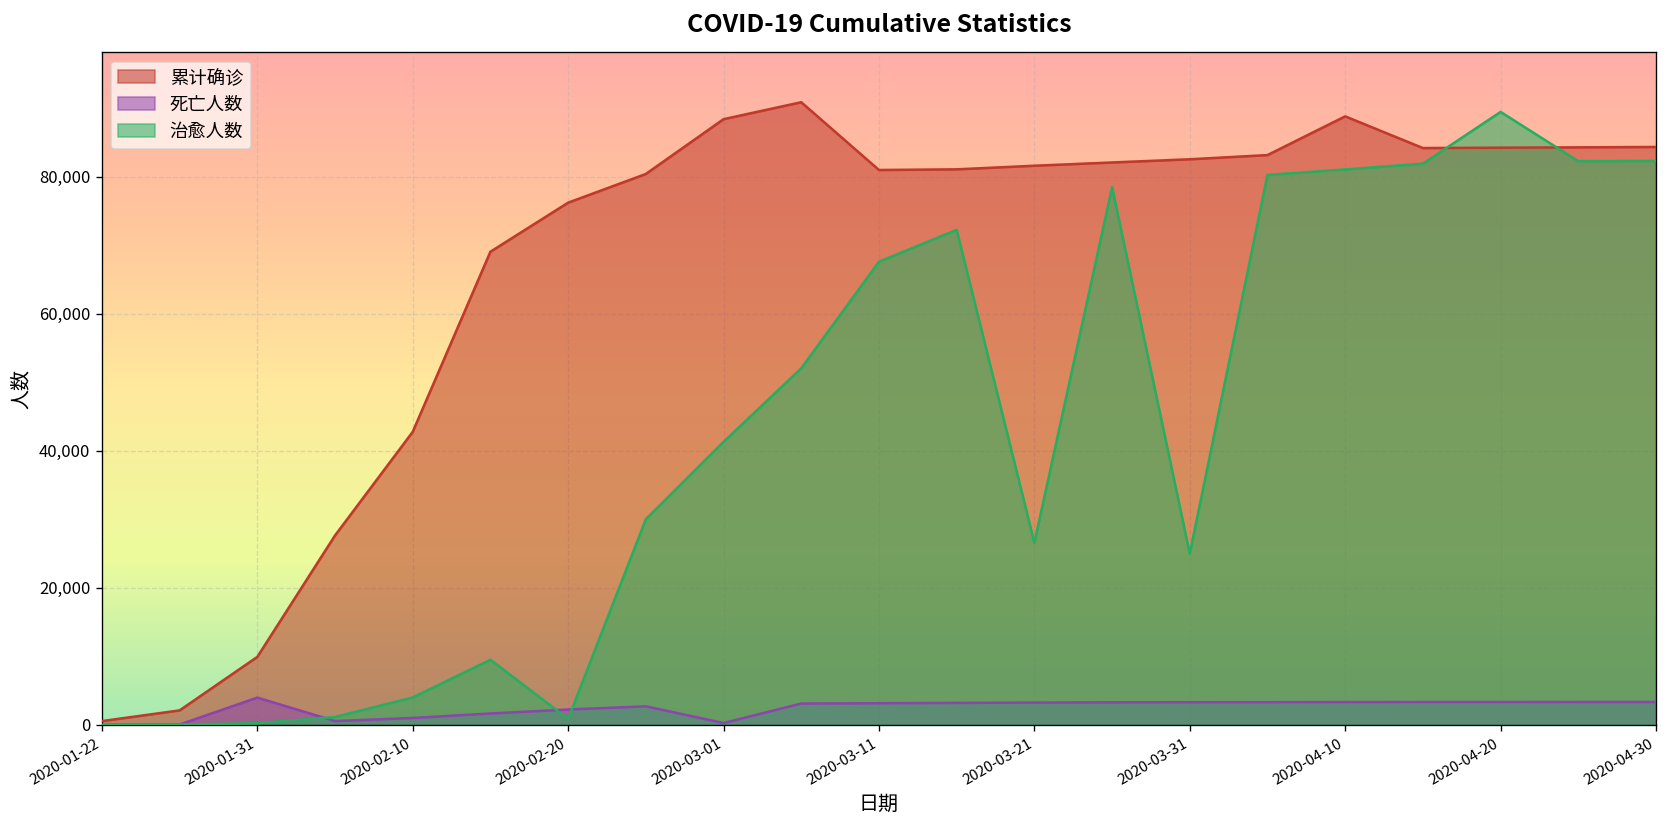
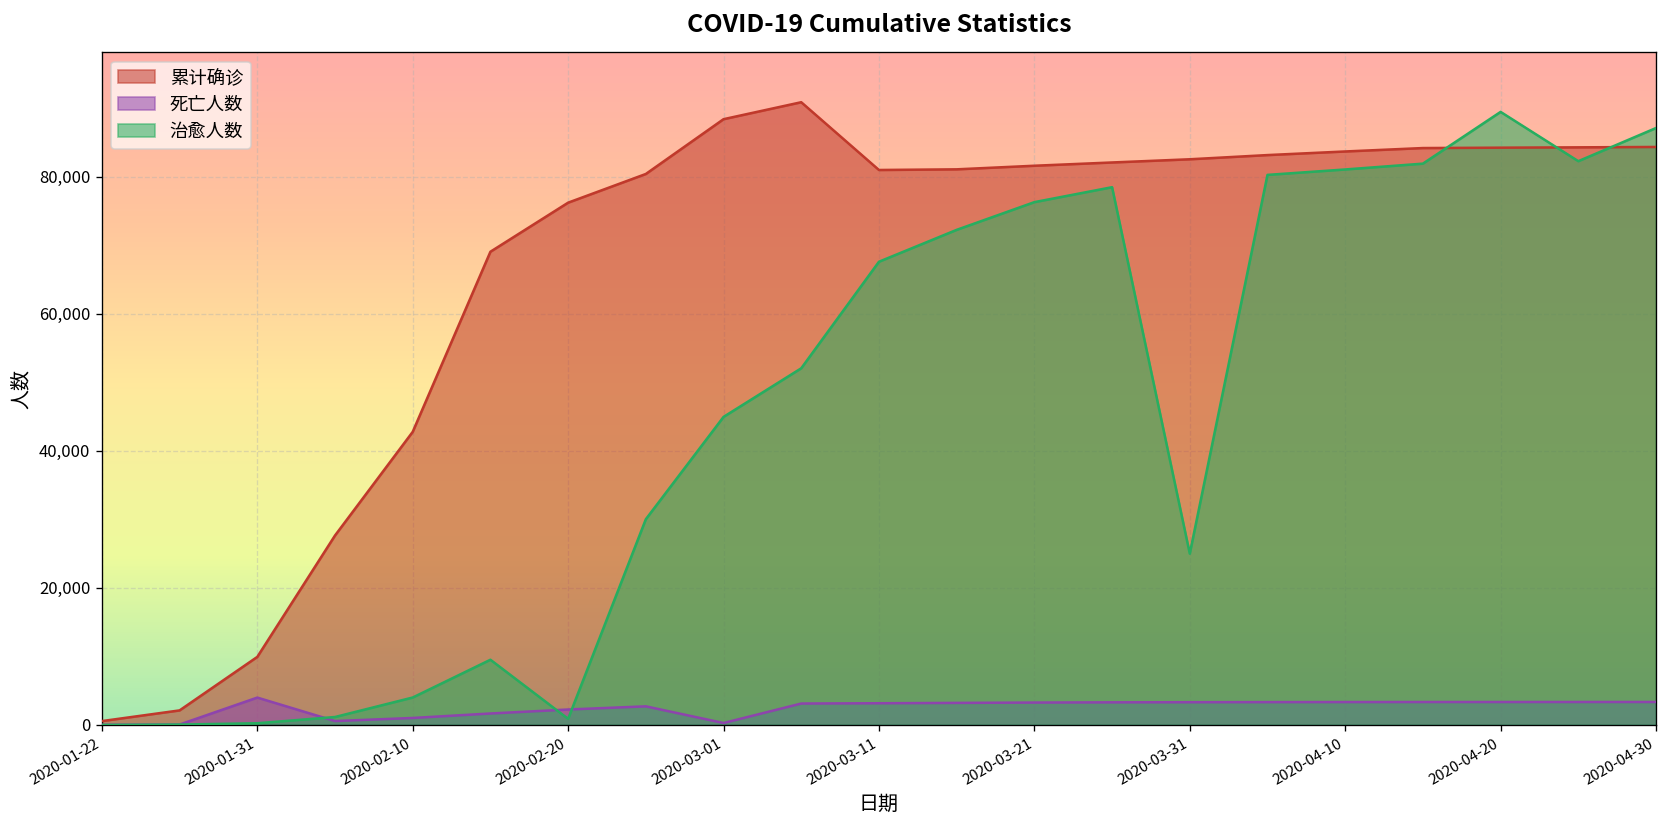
治愈人数, 2020-03-01: 41,000 -> 45,000
治愈人数, 2020-03-21: 27,000 -> 76,000
累计确诊, 2020-04-10: 89,000 -> 84,000
治愈人数, 2020-04-30: 82,000 -> 87,000
